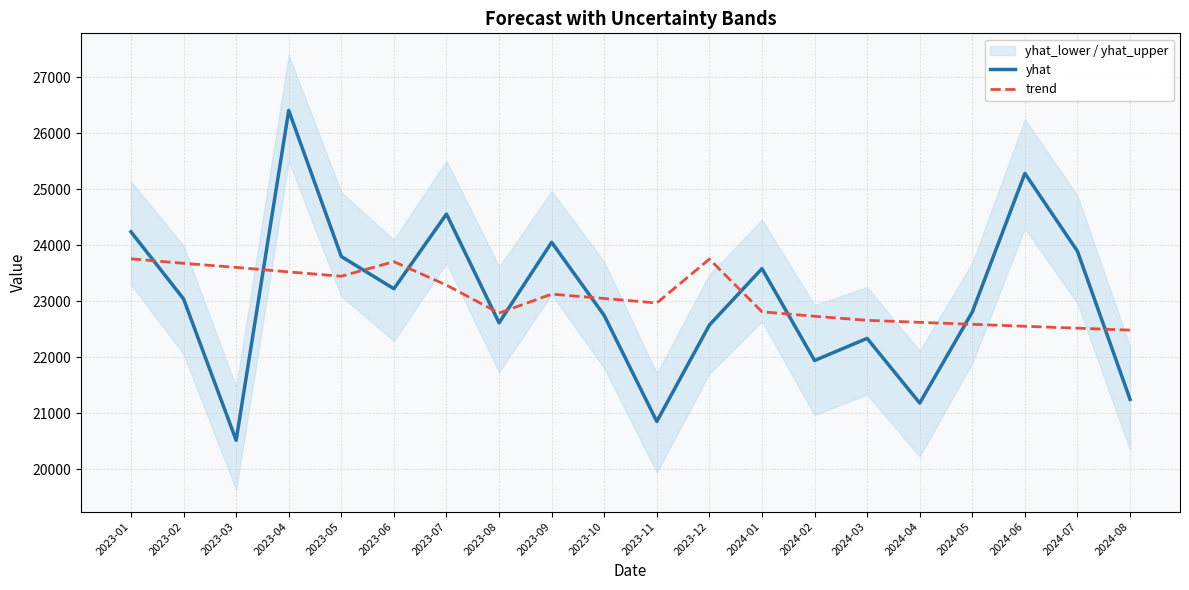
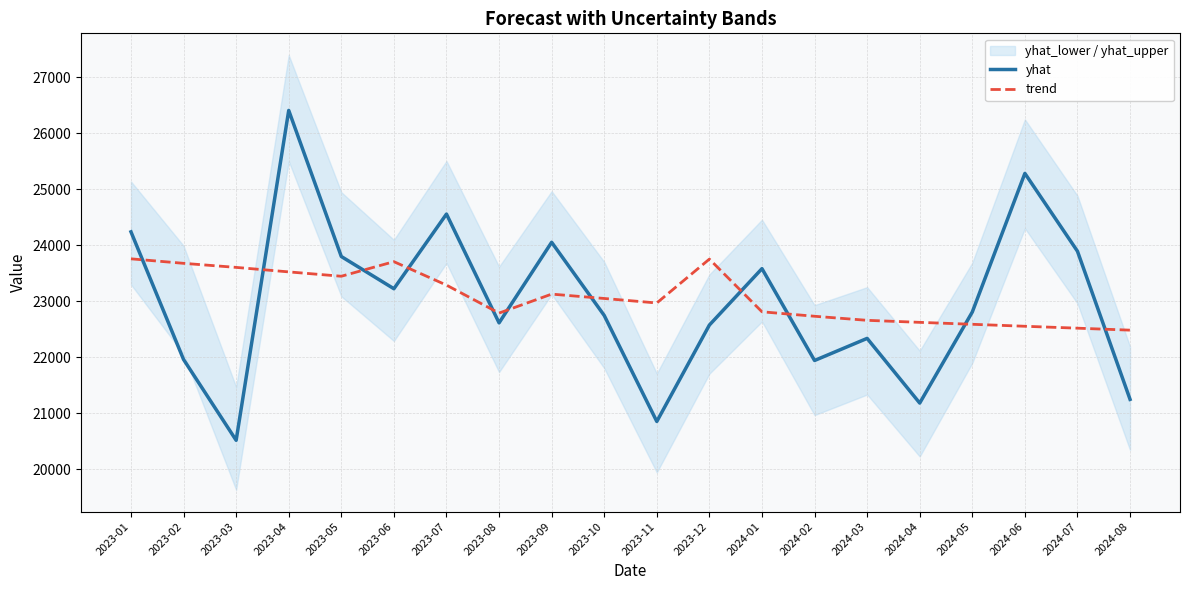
yhat, 2023-02: 23000 -> 22000
